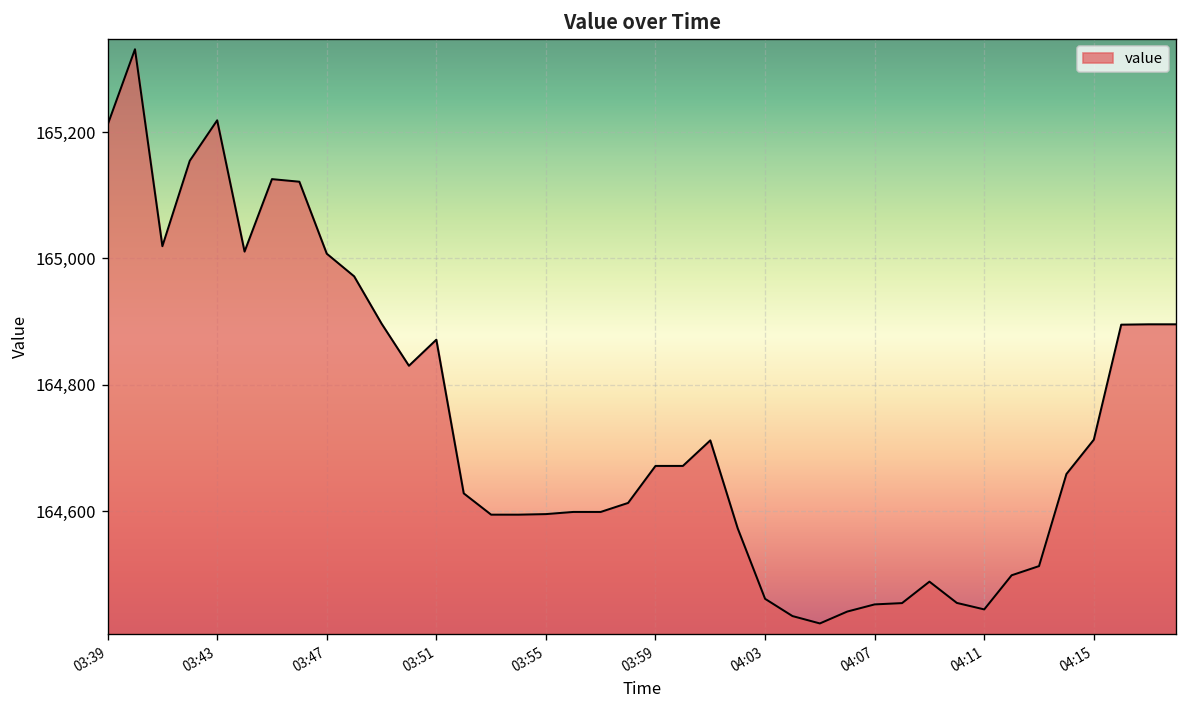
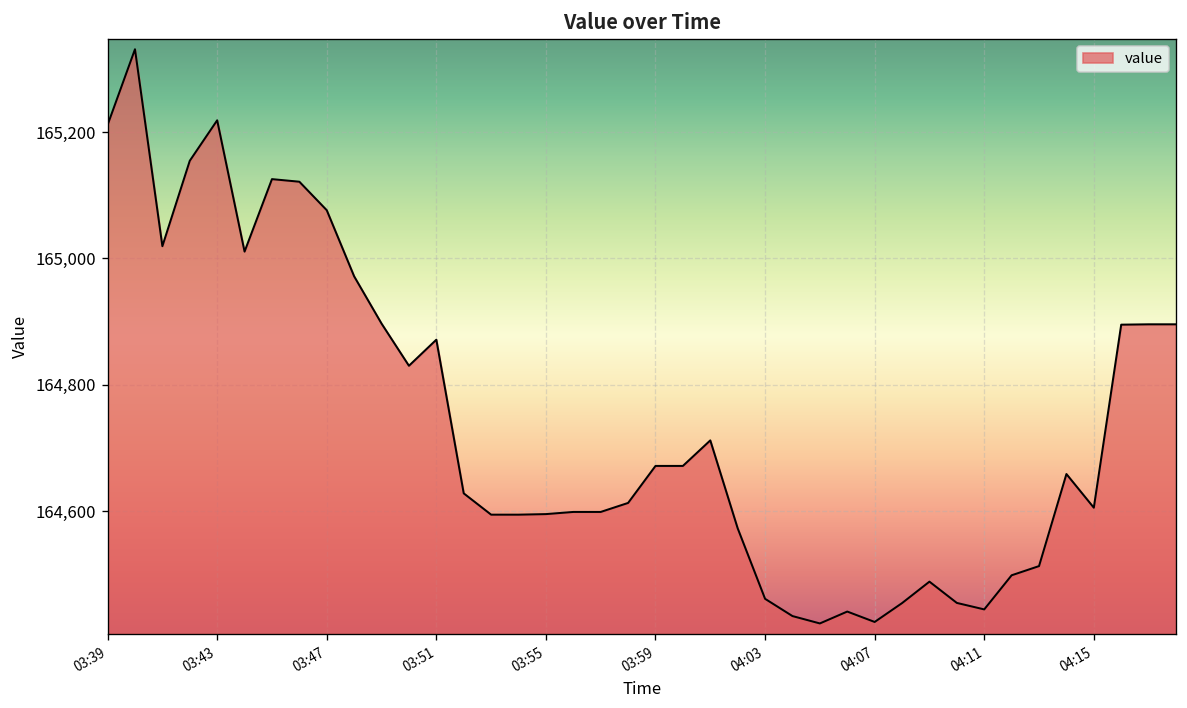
03:47: 165,010 -> 165,080
04:07: 164,450 -> 164,420
04:15: 164,710 -> 164,610
